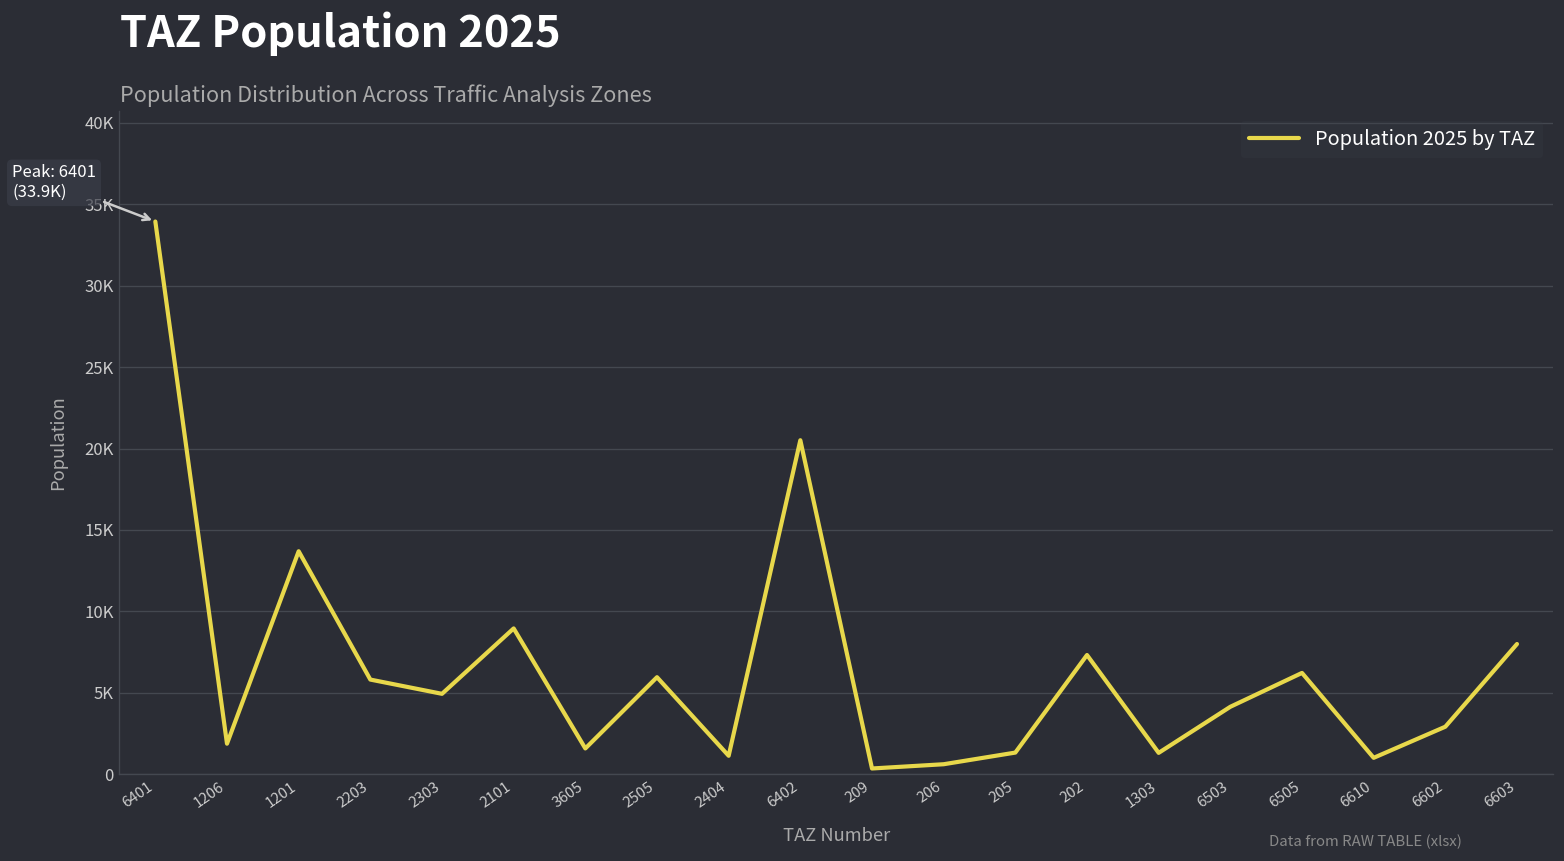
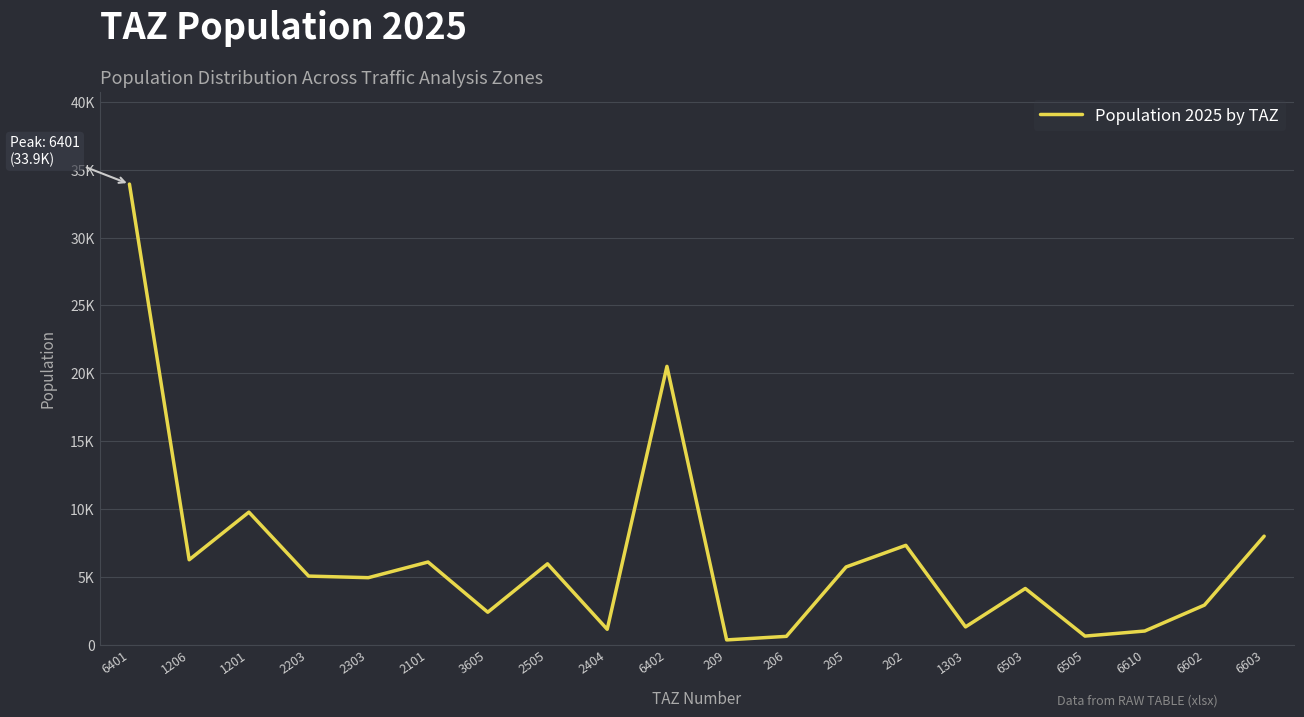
1206: 1900 -> 6200
1201: 13700 -> 9800
2203: 5800 -> 5000
2101: 8900 -> 6100
3605: 1600 -> 2400
205: 1300 -> 5700
6505: 6200 -> 600
